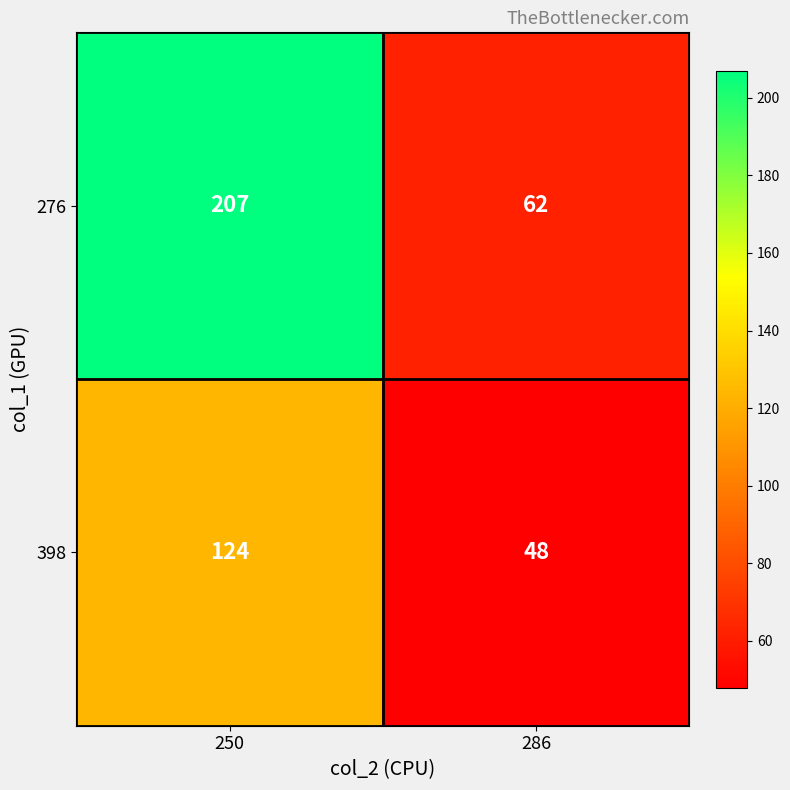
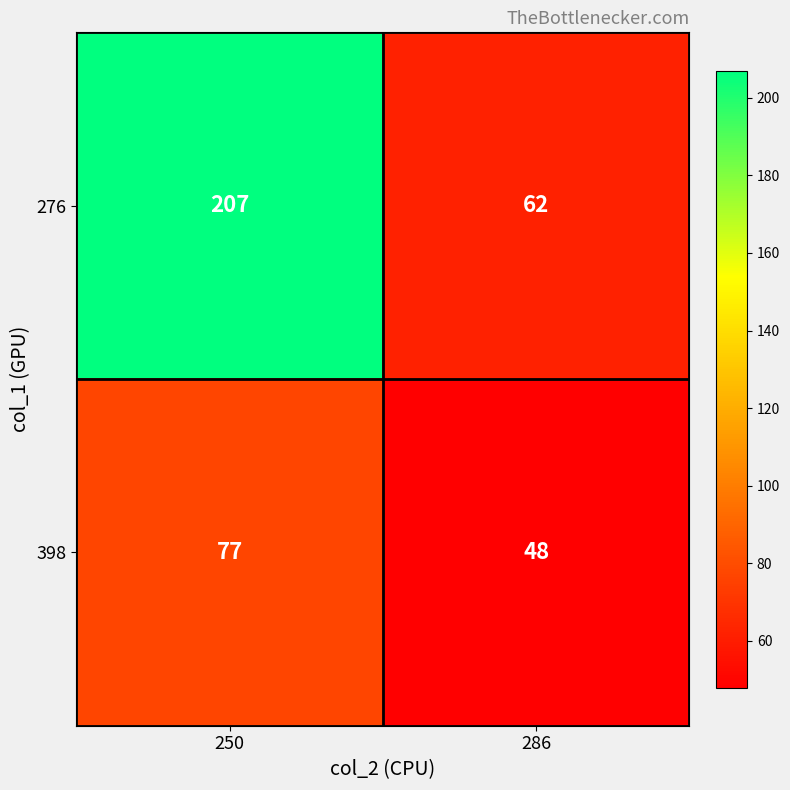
398, 250: 124 -> 77
